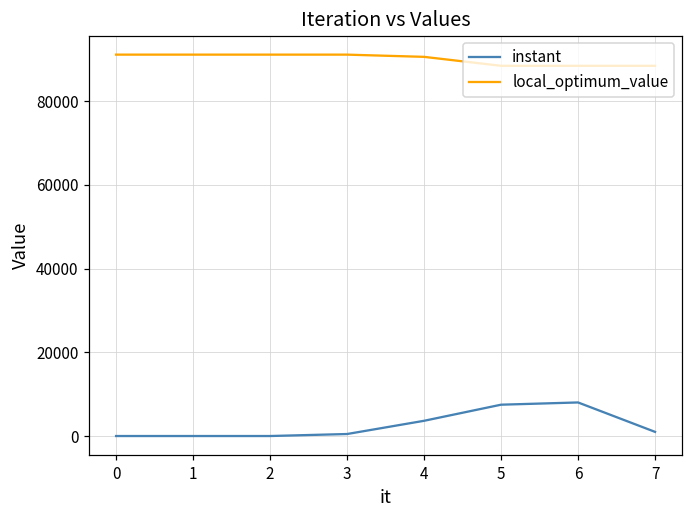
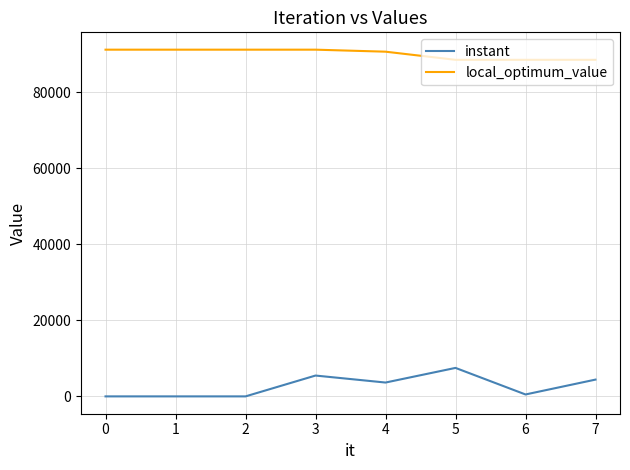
instant, 3: 0 -> 5000
instant, 6: 8000 -> 1000
instant, 7: 1000 -> 4000
